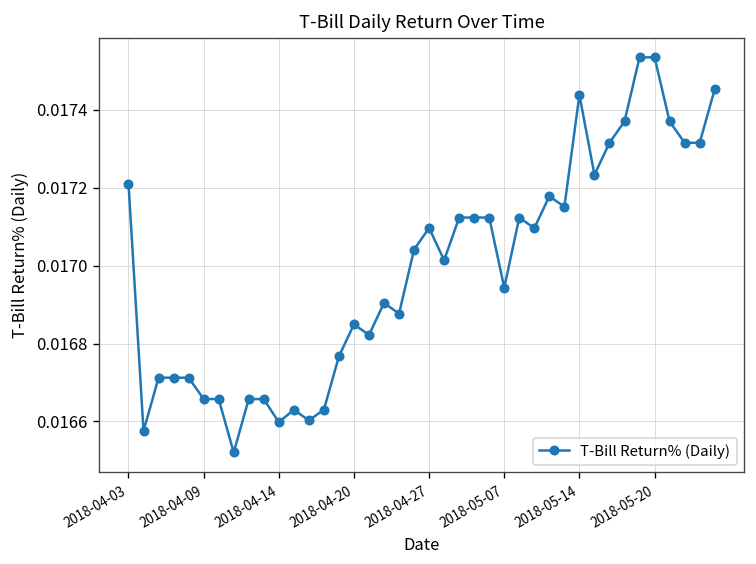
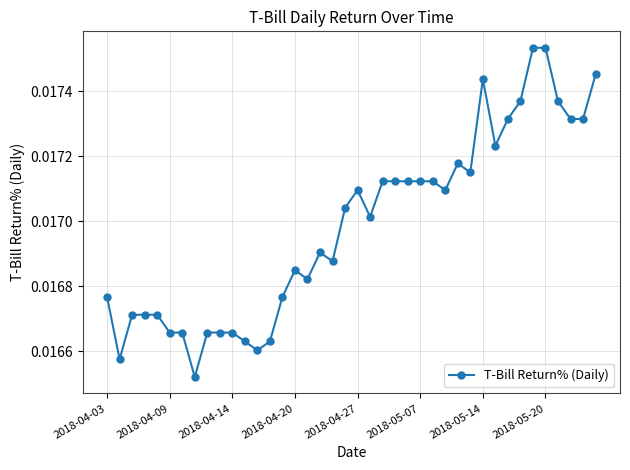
2018-04-03: 0.01721 -> 0.01677
2018-04-14: 0.01660 -> 0.01666
2018-05-07: 0.01694 -> 0.01712
